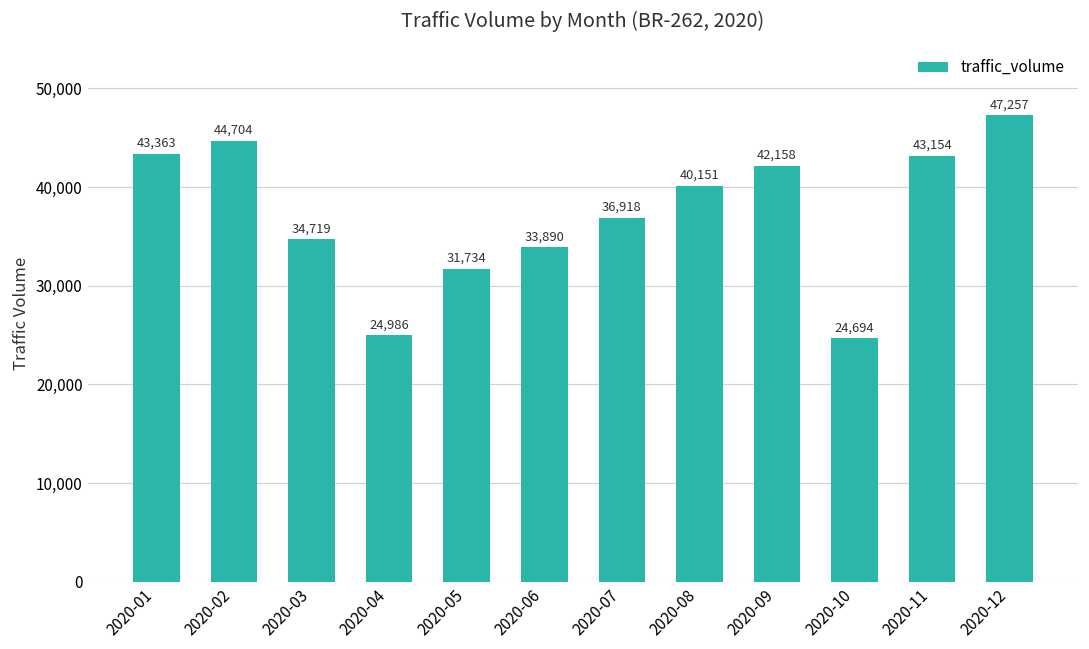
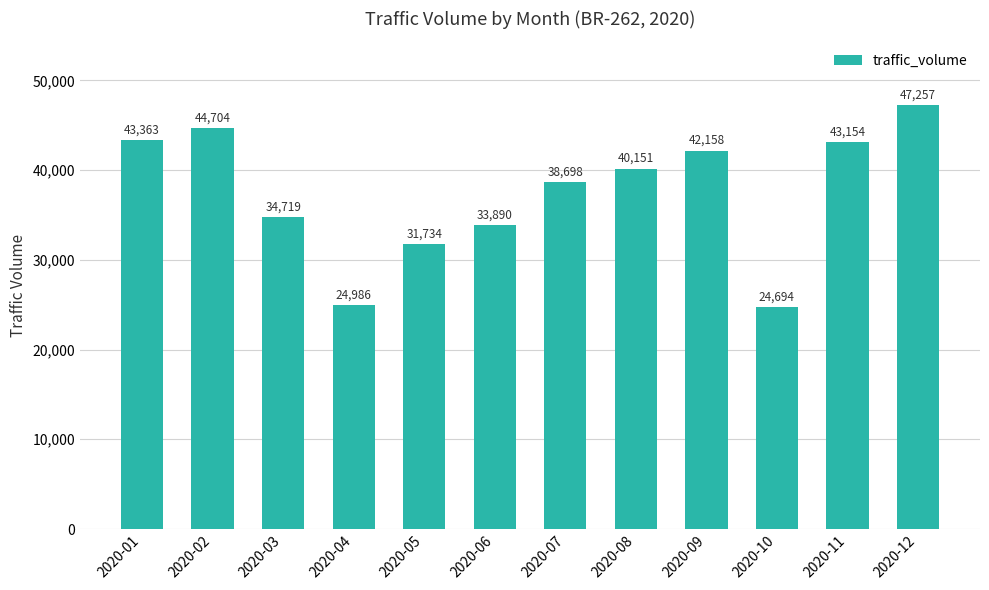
2020-07: 36,918 -> 38,698
